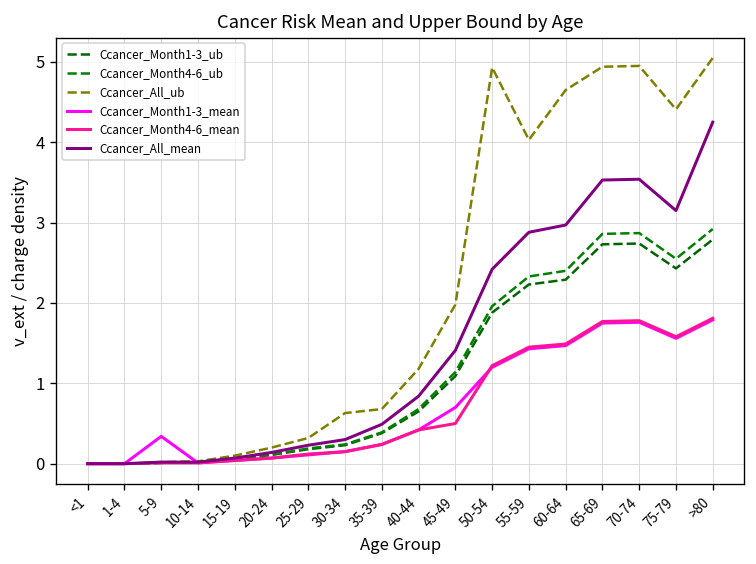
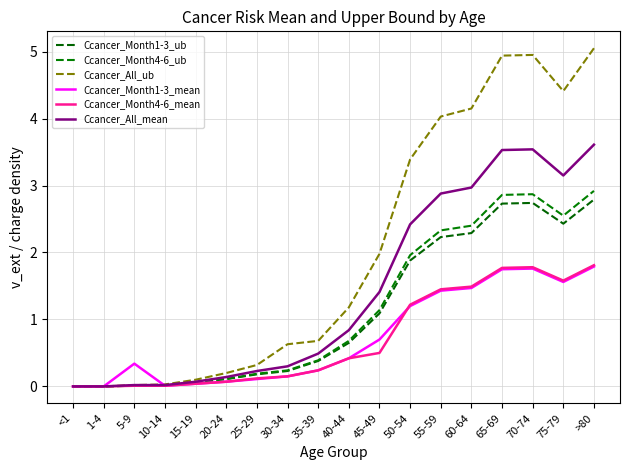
Ccancer_All_ub, 50-54: 4.9 -> 3.4
Ccancer_All_ub, 60-64: 4.7 -> 4.2
Ccancer_All_mean, >80: 4.3 -> 3.6
